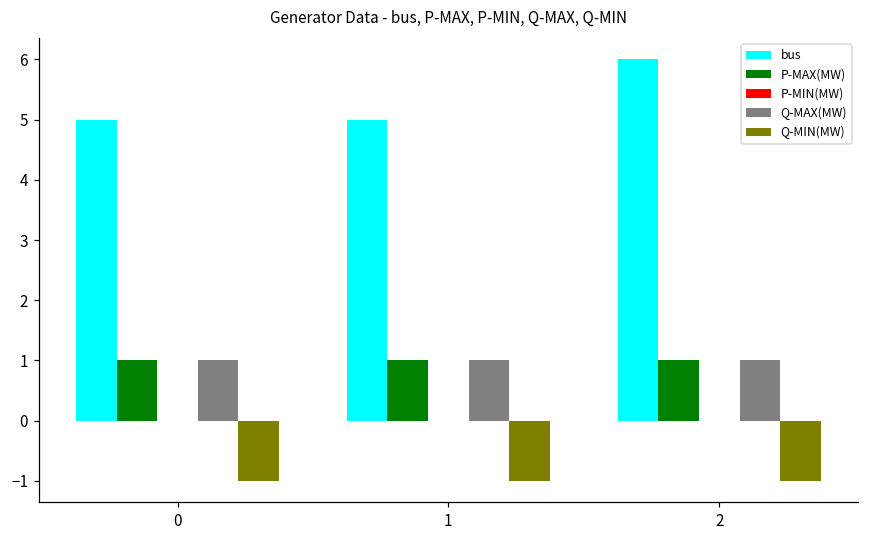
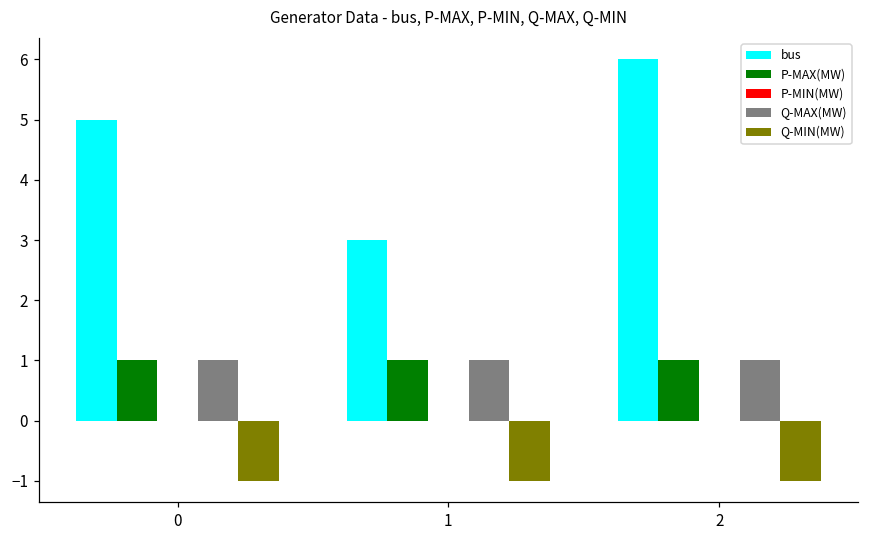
bus, 1: 5 -> 3
